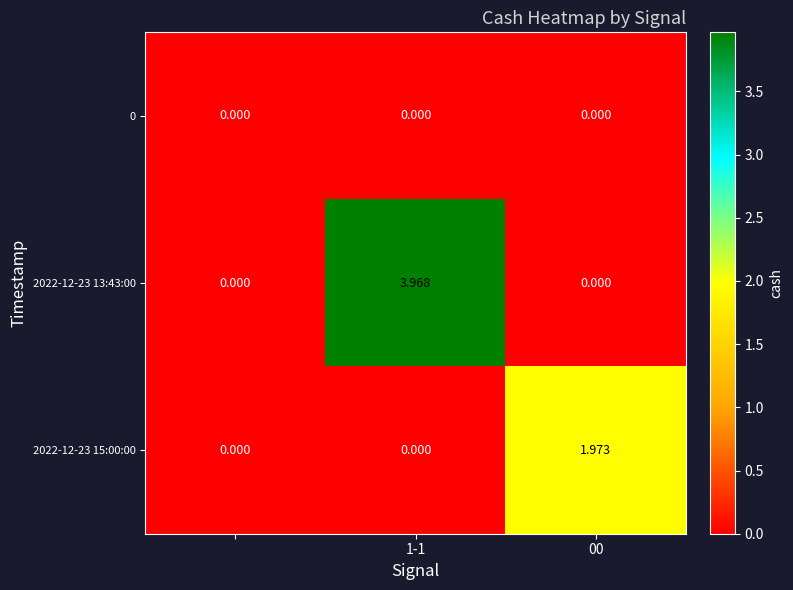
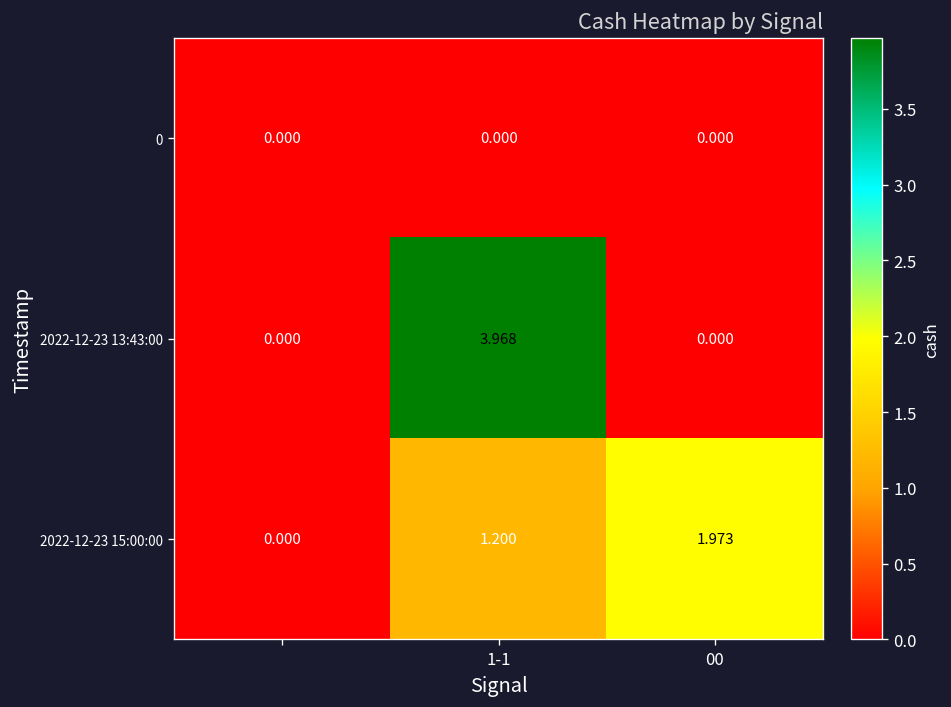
2022-12-23 15:00:00, 1-1: 0.000 -> 1.200
